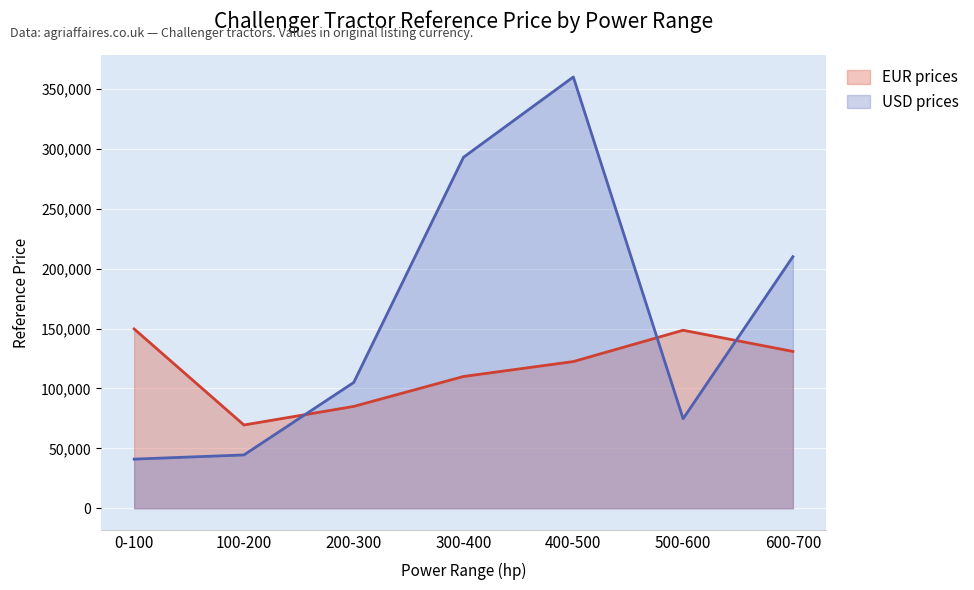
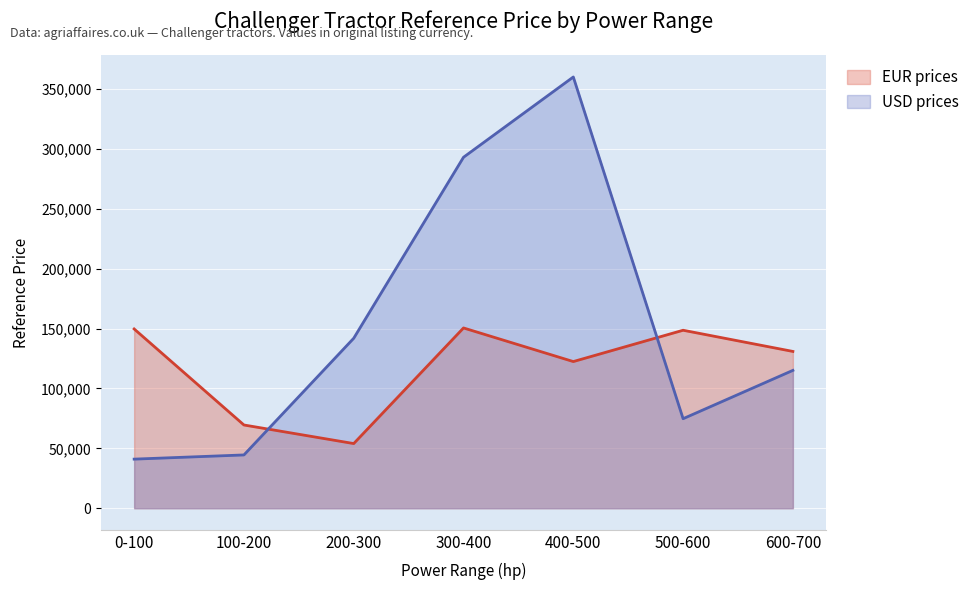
EUR prices, 200-300: 85,000 -> 54,000
USD prices, 200-300: 105,000 -> 142,000
EUR prices, 300-400: 110,000 -> 151,000
USD prices, 600-700: 210,000 -> 115,000
